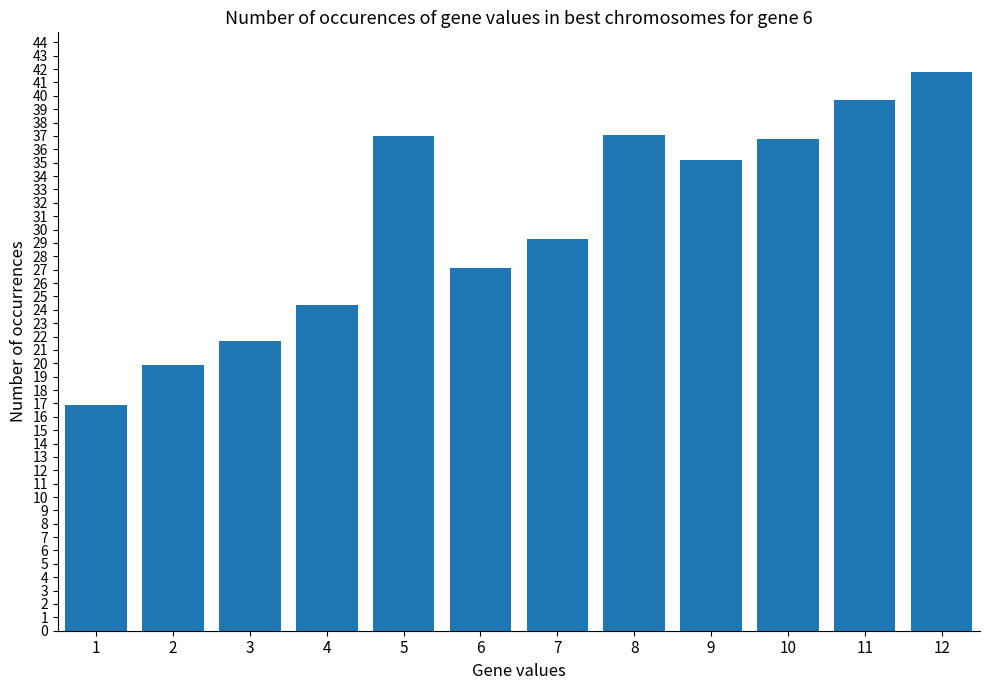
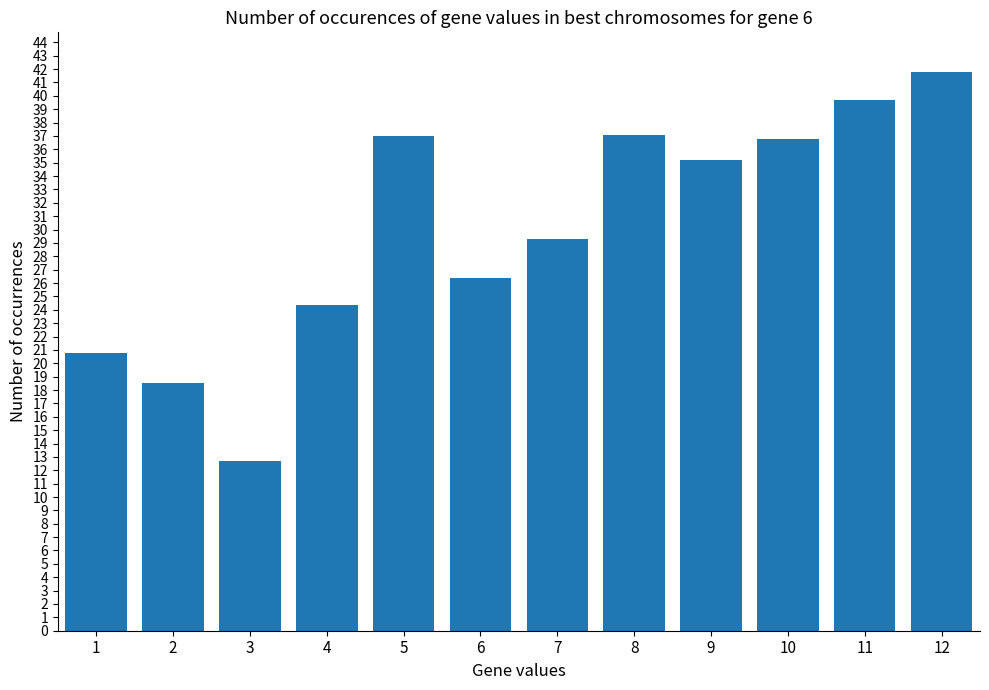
1: 16.9 -> 20.8
2: 19.9 -> 18.5
3: 21.7 -> 12.7
6: 27.2 -> 26.4
